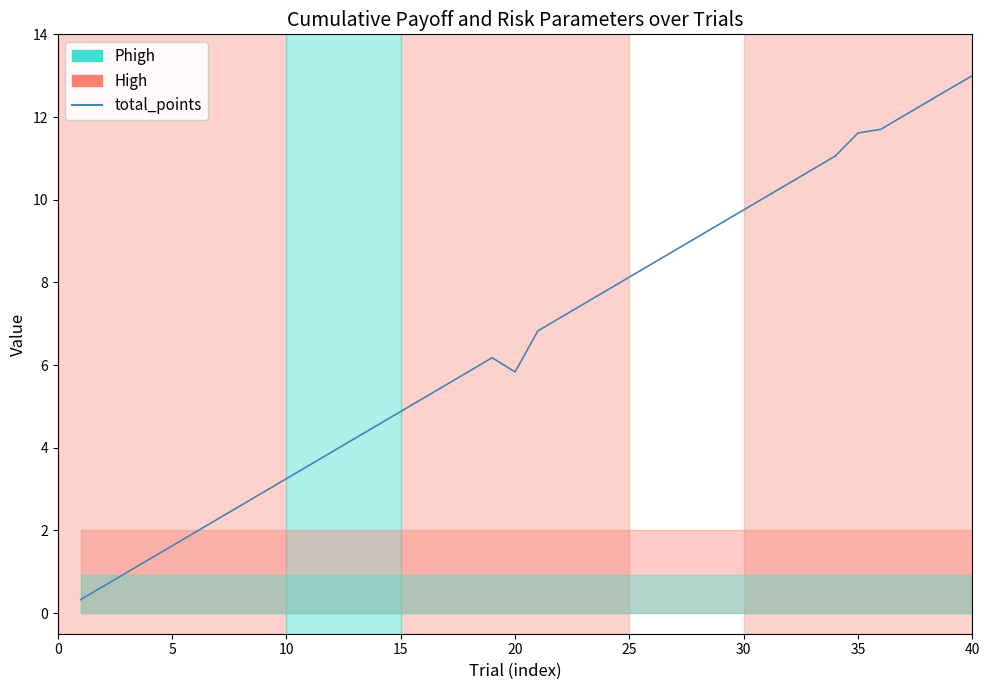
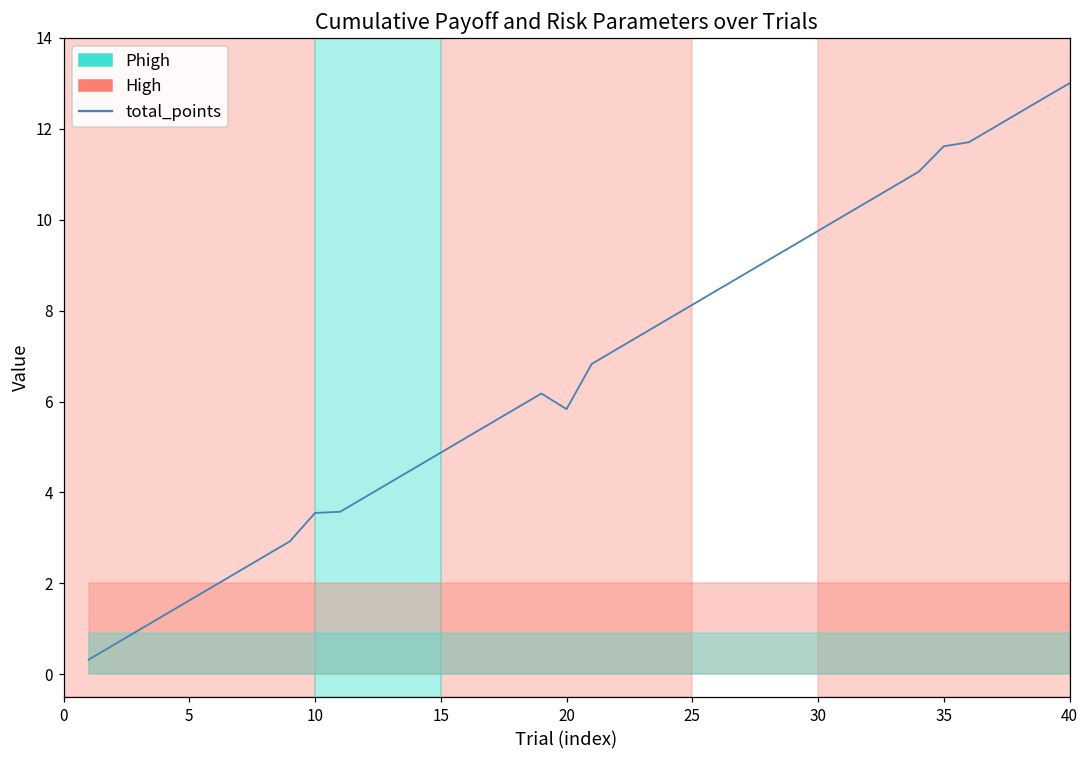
total_points, 10: 3.3 -> 3.5
